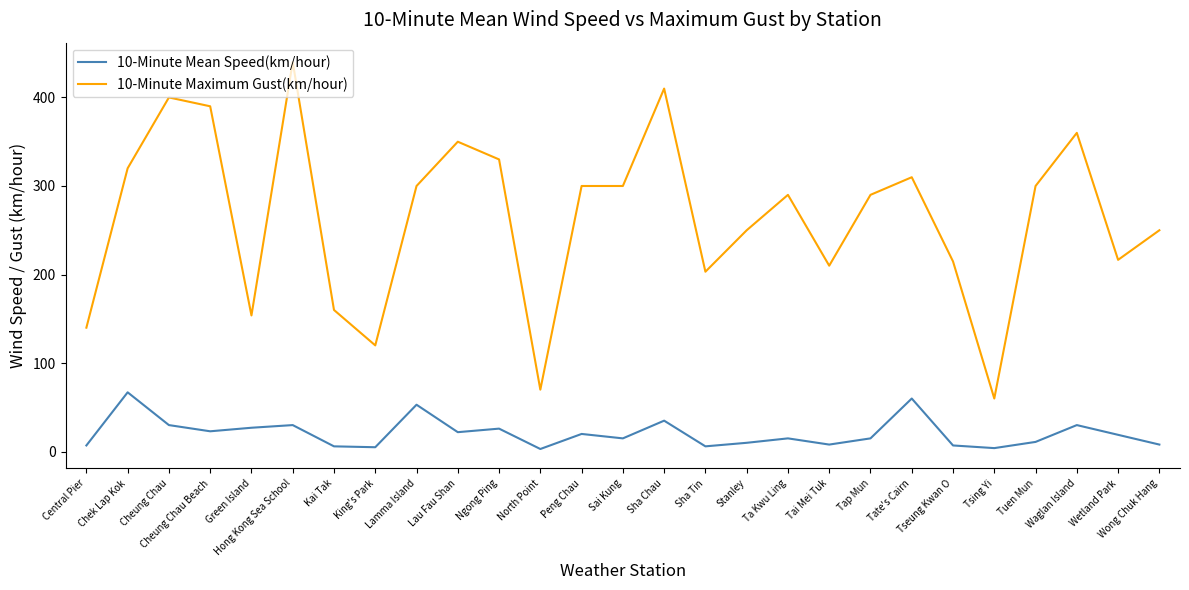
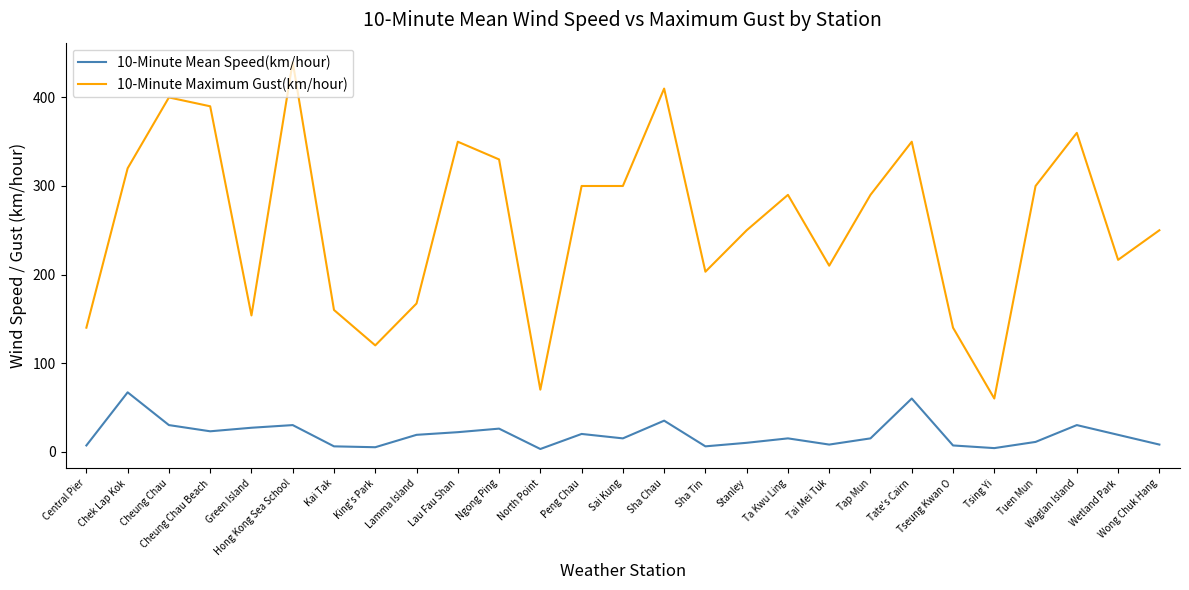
10-Minute Mean Speed(km/hour), Lamma Island: 50 -> 20
10-Minute Maximum Gust(km/hour), Lamma Island: 300 -> 170
10-Minute Maximum Gust(km/hour), Tate's Cairn: 310 -> 350
10-Minute Maximum Gust(km/hour), Tseung Kwan O: 210 -> 140
